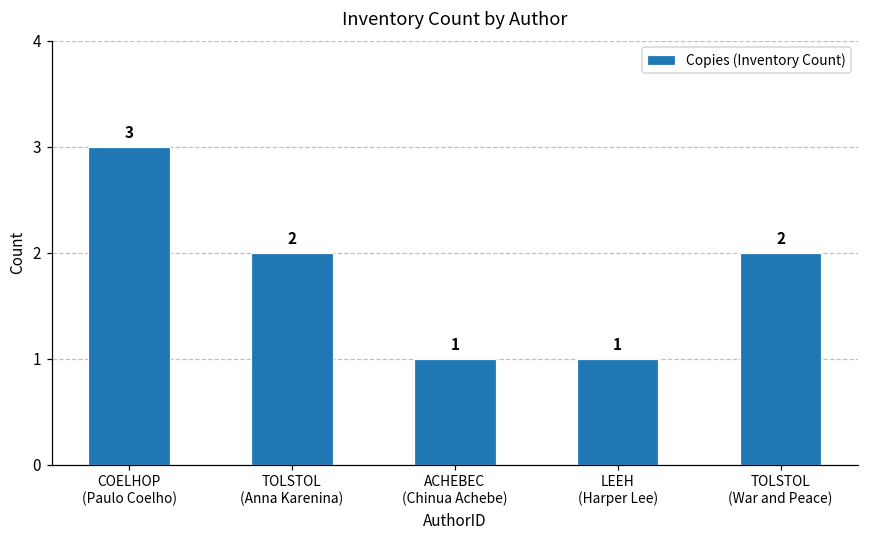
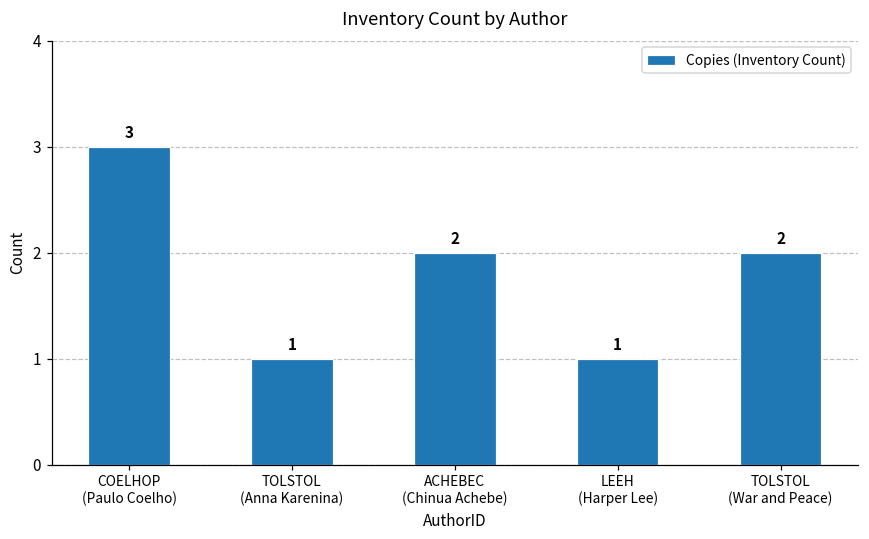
TOLSTOL (Anna Karenina): 2 -> 1
ACHEBEC (Chinua Achebe): 1 -> 2
